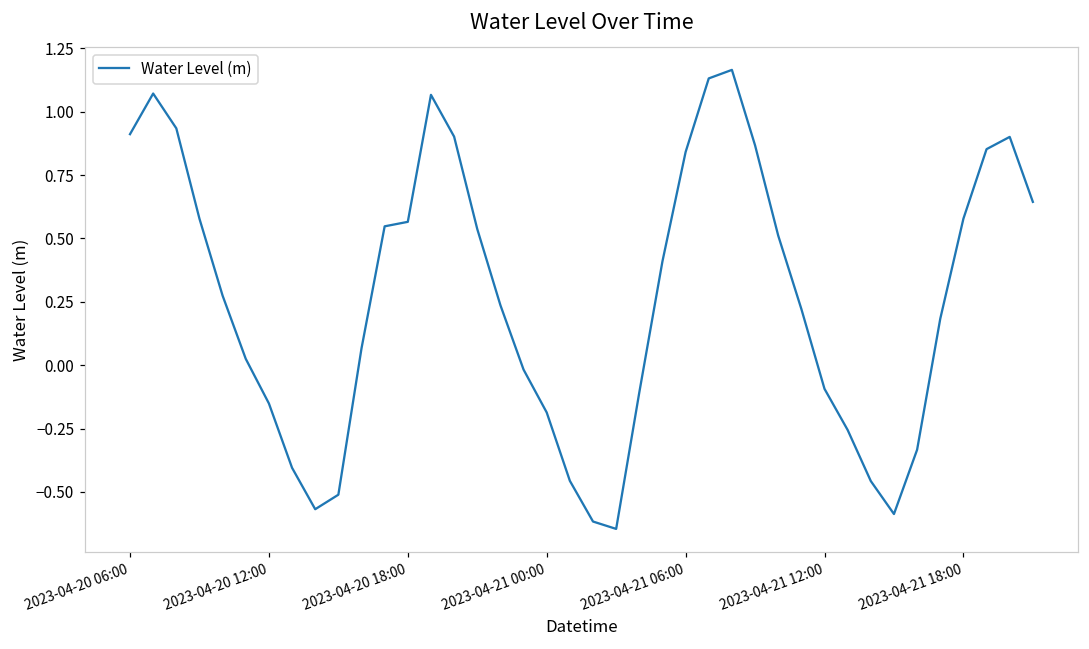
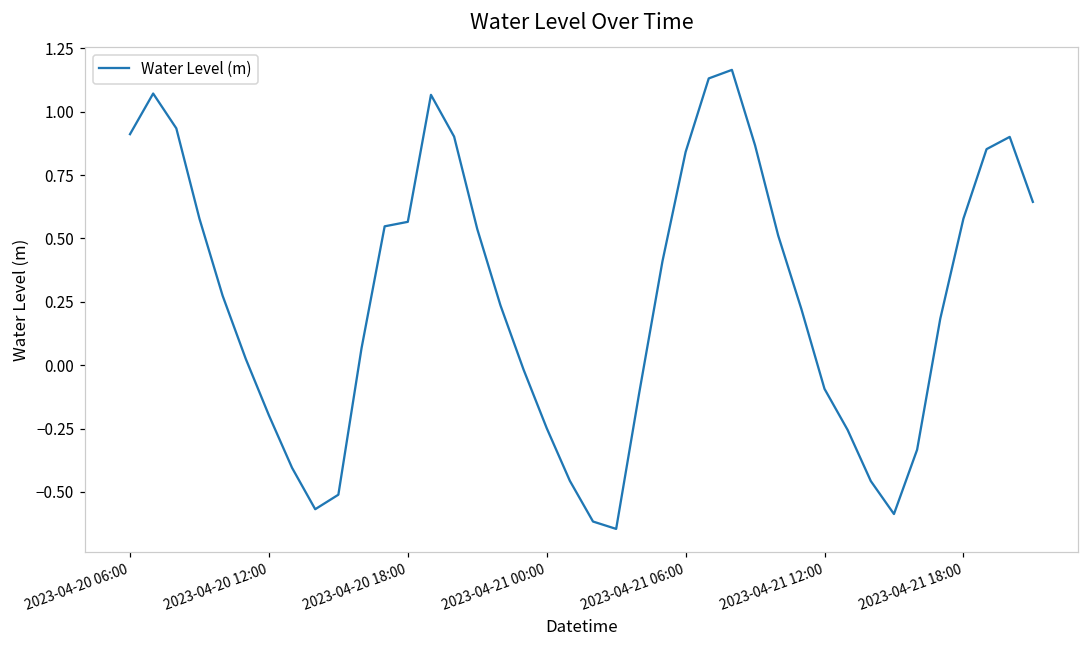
2023-04-20 12:00: -0.15 -> -0.20
2023-04-21 00:00: -0.19 -> -0.25
